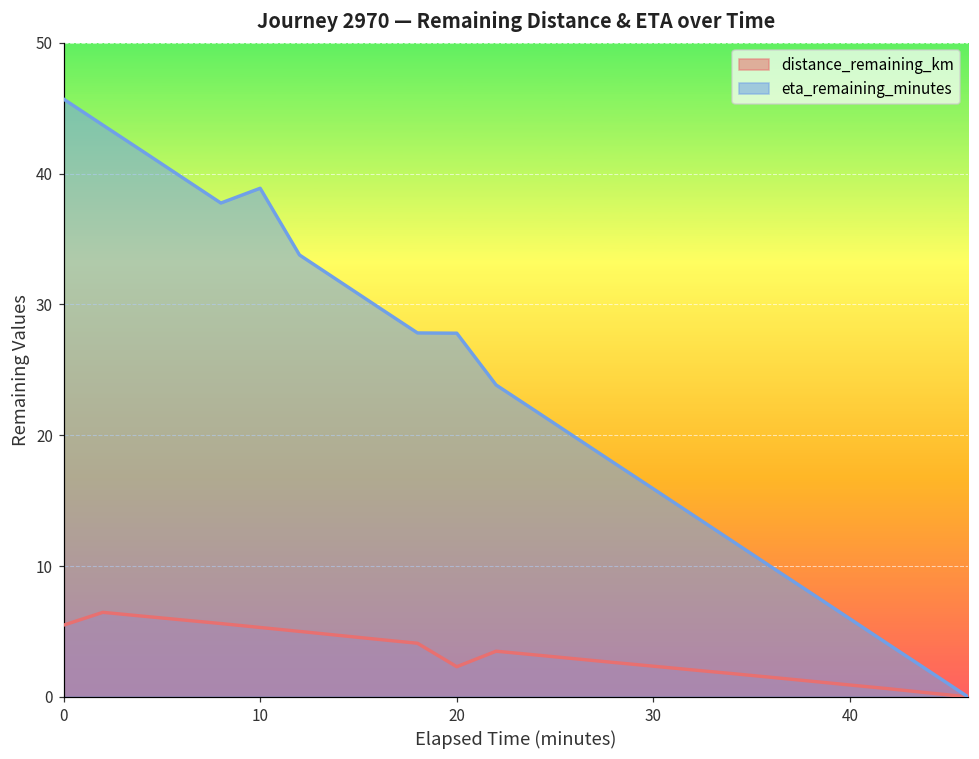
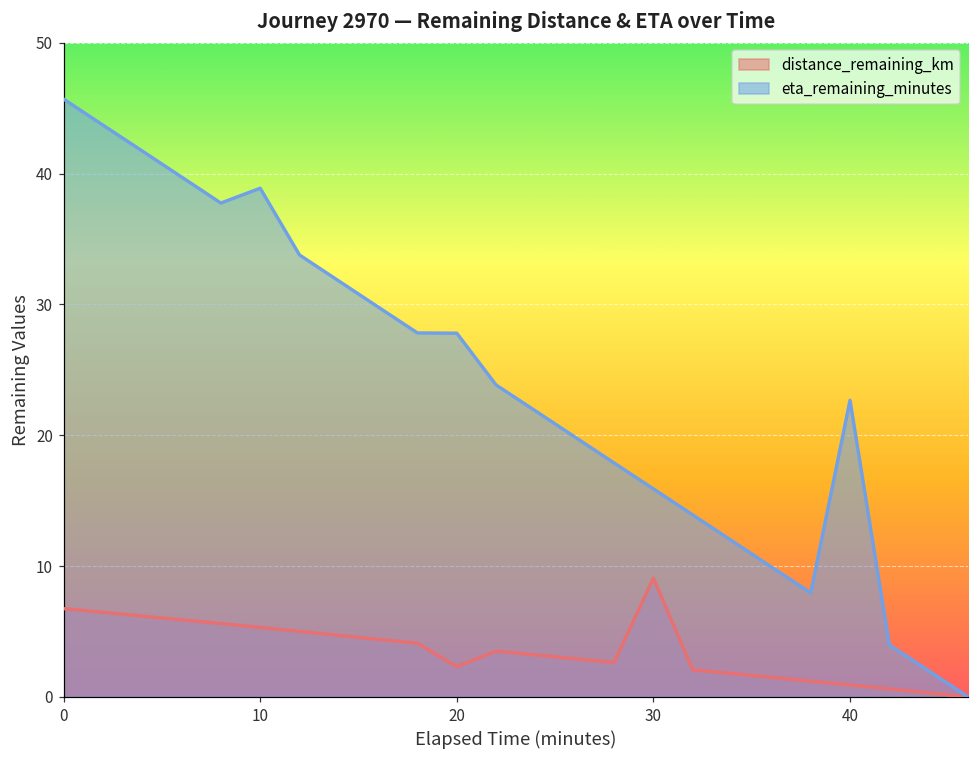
distance_remaining_km, 0: 5.5 -> 6.7
distance_remaining_km, 30: 2.3 -> 9.1
eta_remaining_minutes, 40: 6.0 -> 22.7
